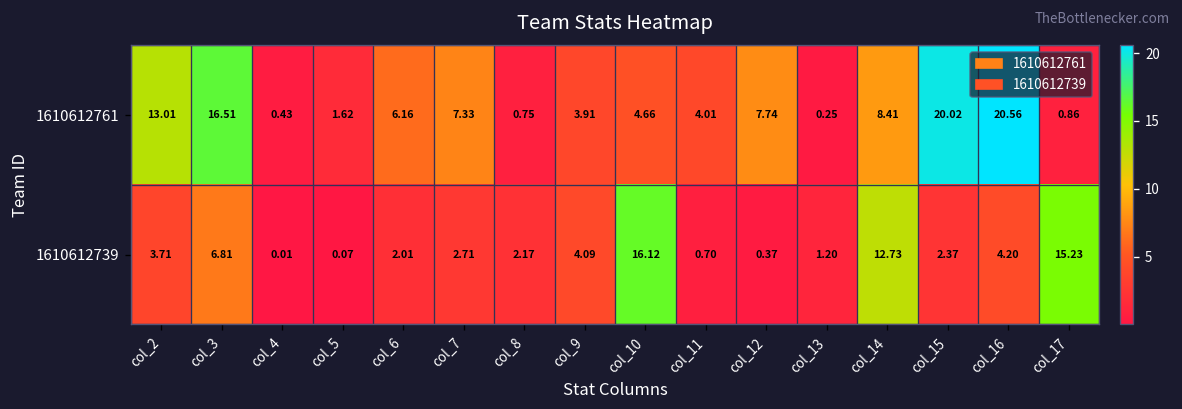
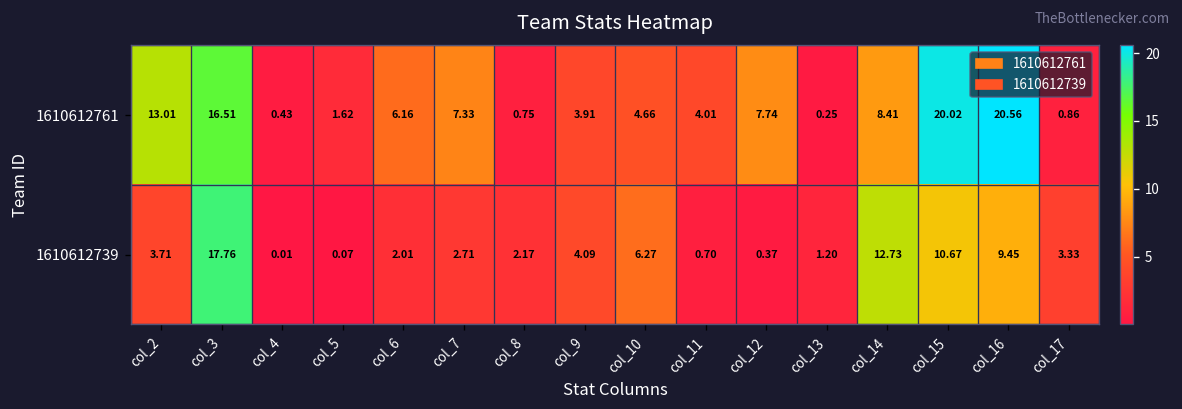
1610612739, col_3: 6.81 -> 17.76
1610612739, col_10: 16.12 -> 6.27
1610612739, col_15: 2.37 -> 10.67
1610612739, col_16: 4.20 -> 9.45
1610612739, col_17: 15.23 -> 3.33
